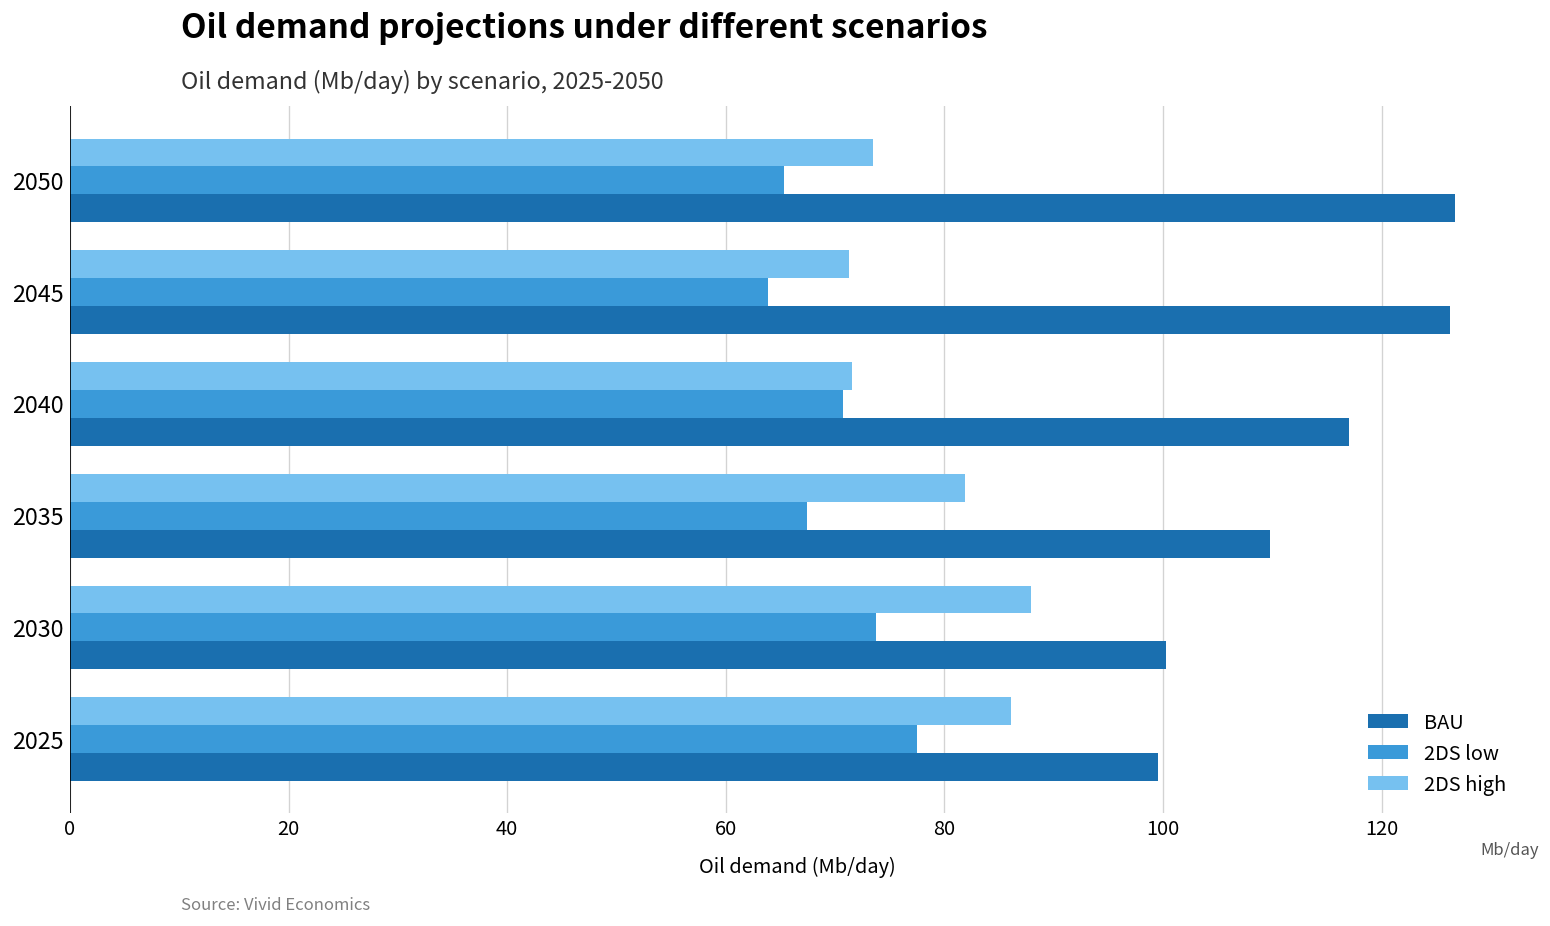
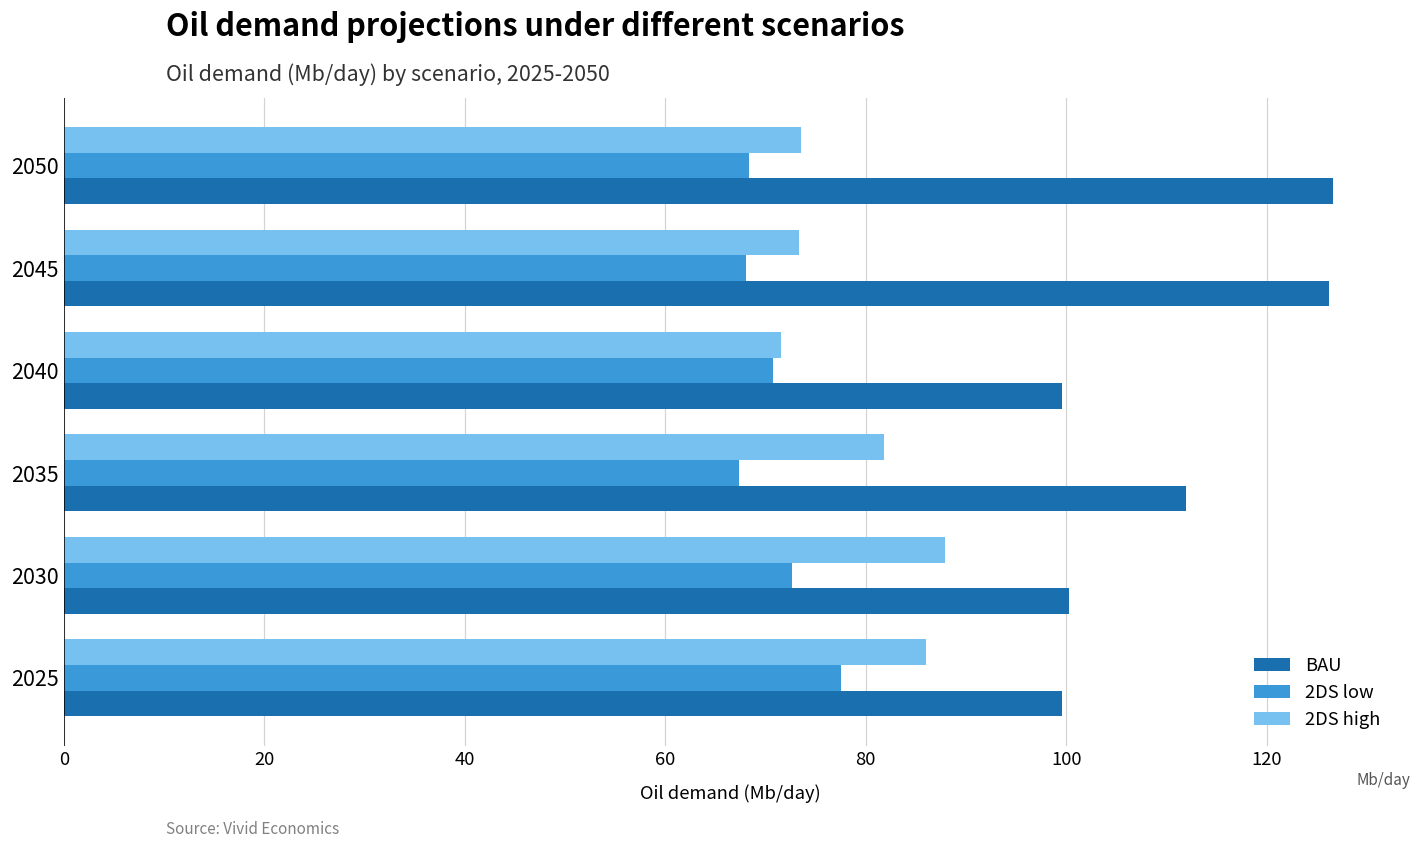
2DS low, 2050: 65 -> 68
2DS high, 2045: 71 -> 73
2DS low, 2045: 64 -> 68
BAU, 2040: 117 -> 100
BAU, 2035: 110 -> 112
2DS low, 2030: 74 -> 73
